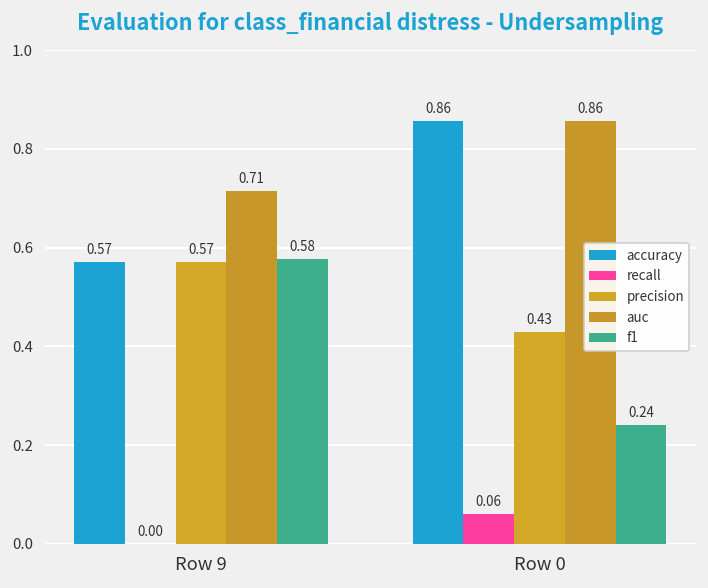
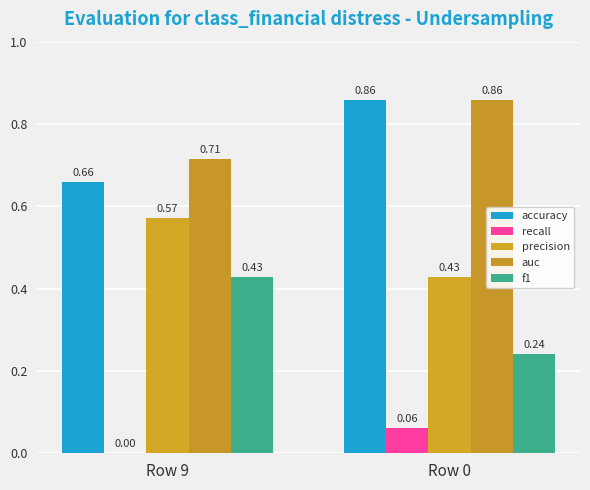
accuracy, Row 9: 0.57 -> 0.66
f1, Row 9: 0.58 -> 0.43
